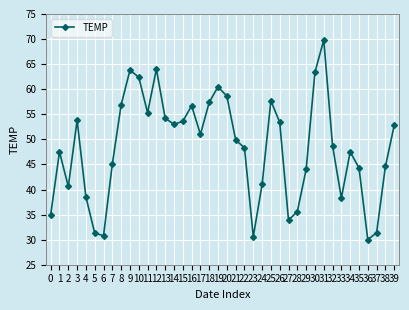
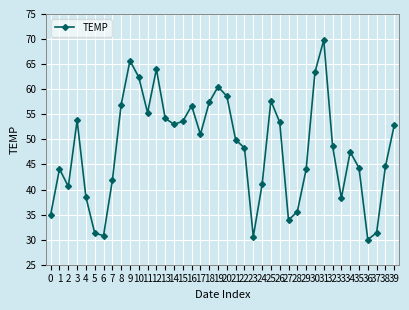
1: 48 -> 44
7: 45 -> 42
9: 64 -> 66
